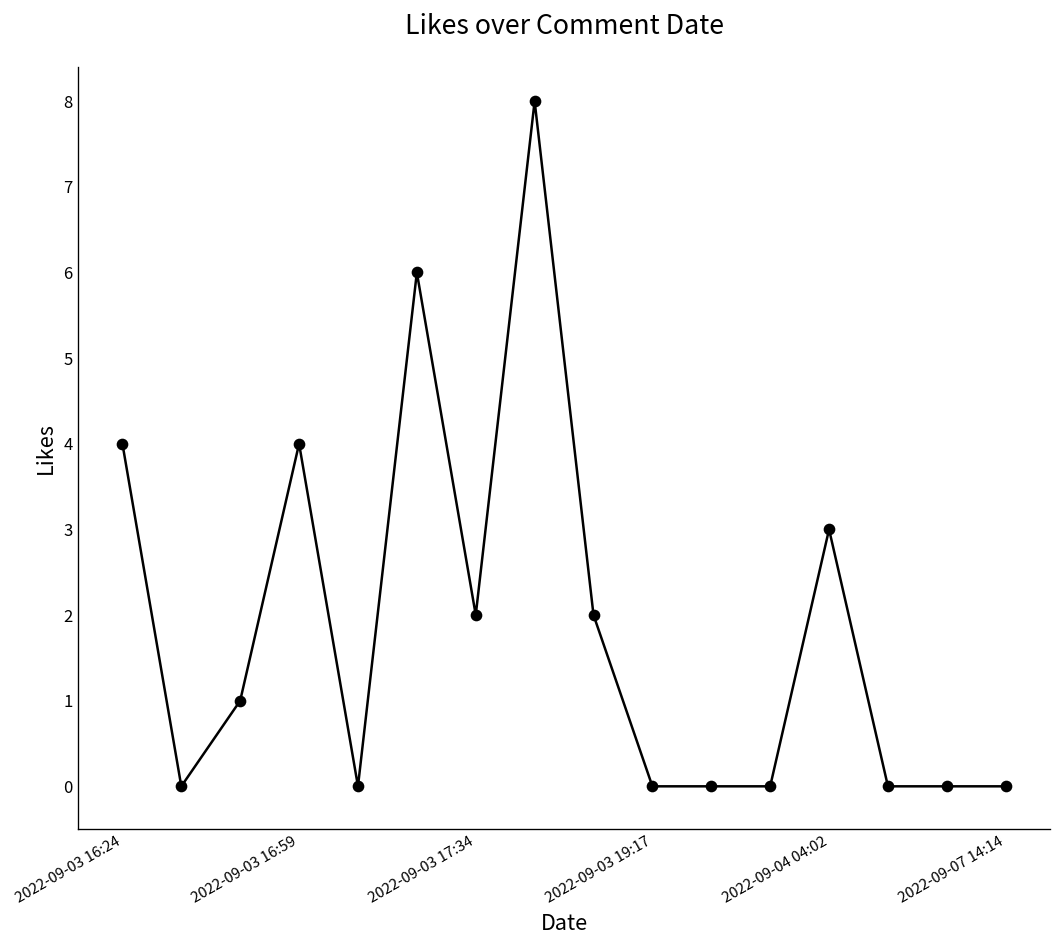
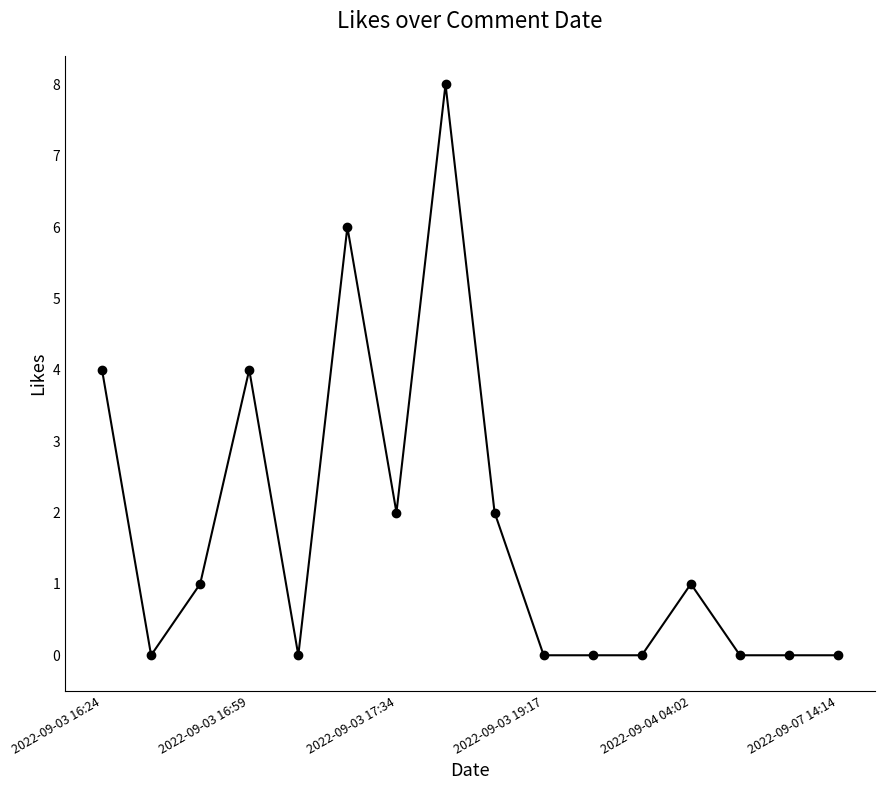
2022-09-04 04:02: 3 -> 1
